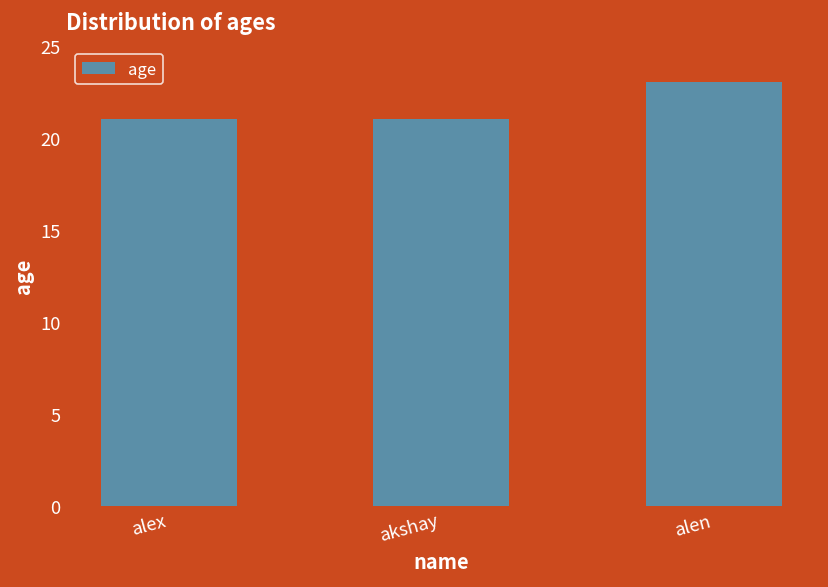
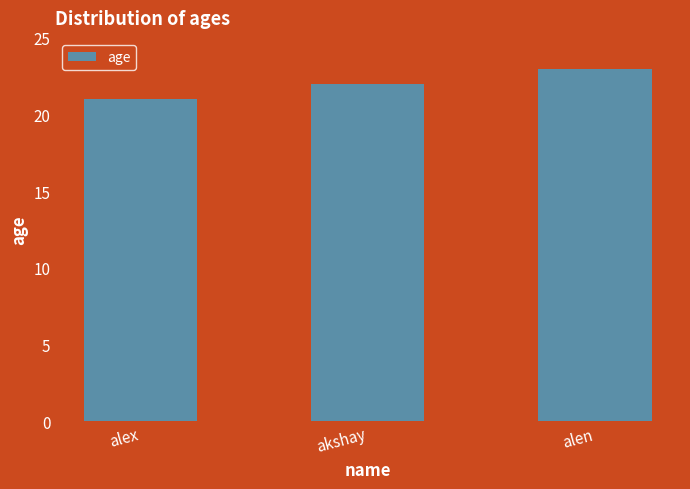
akshay: 21 -> 22
